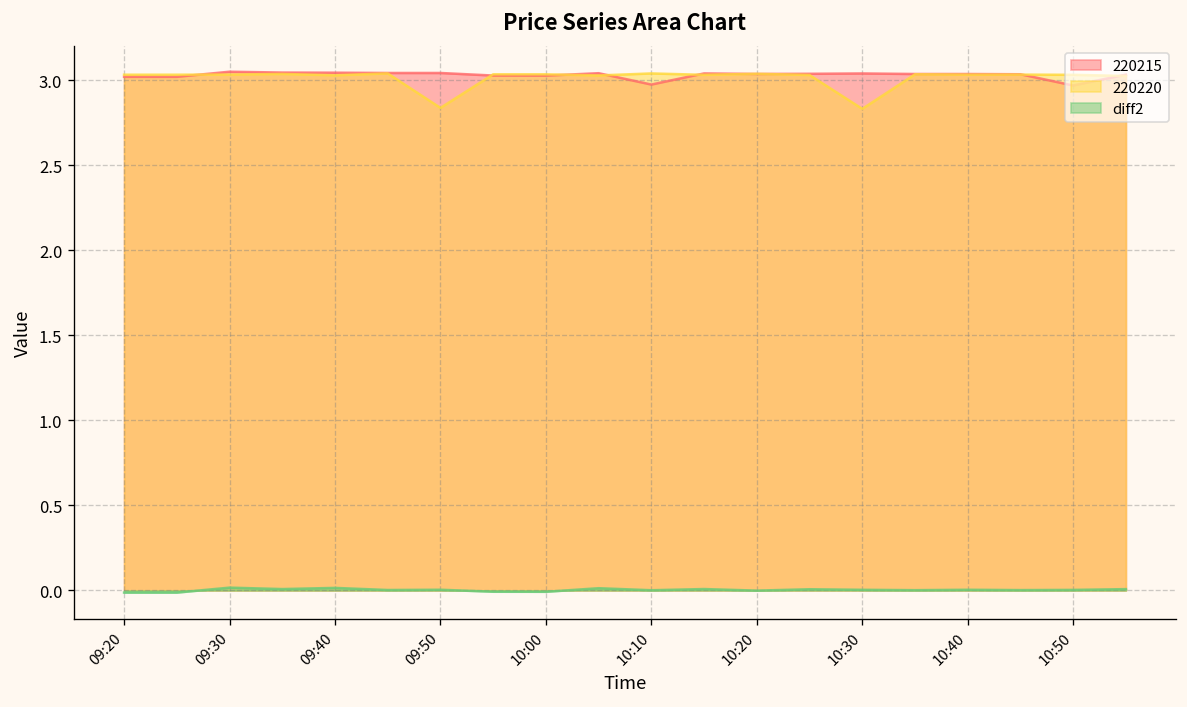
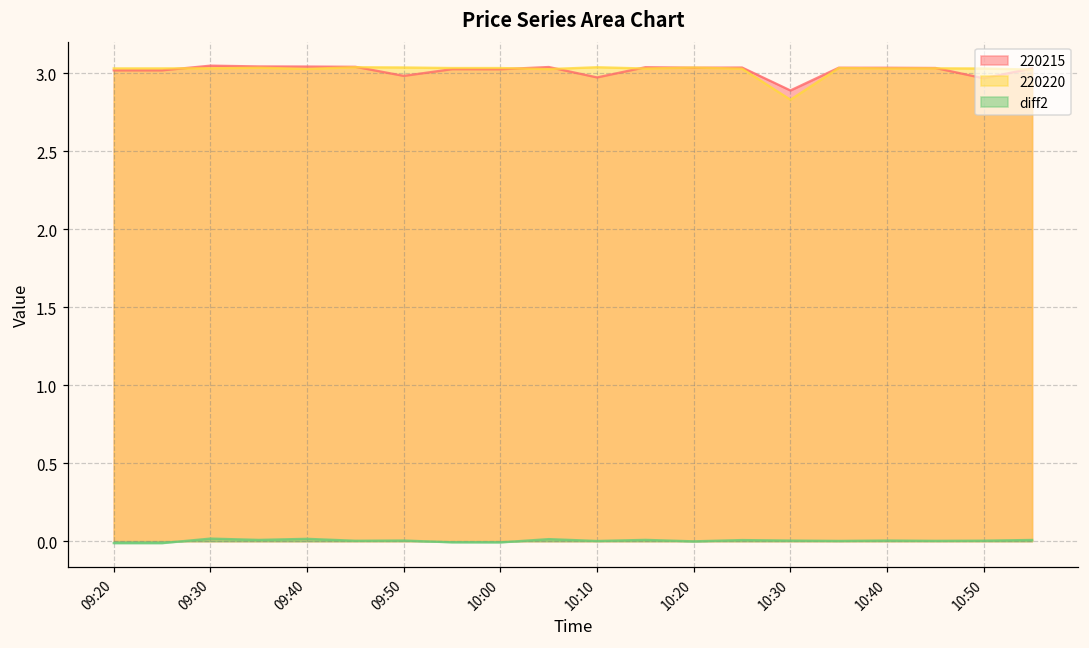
220215, 09:50: 3.04 -> 2.98
220220, 09:50: 2.84 -> 3.04
220215, 10:30: 3.04 -> 2.89
